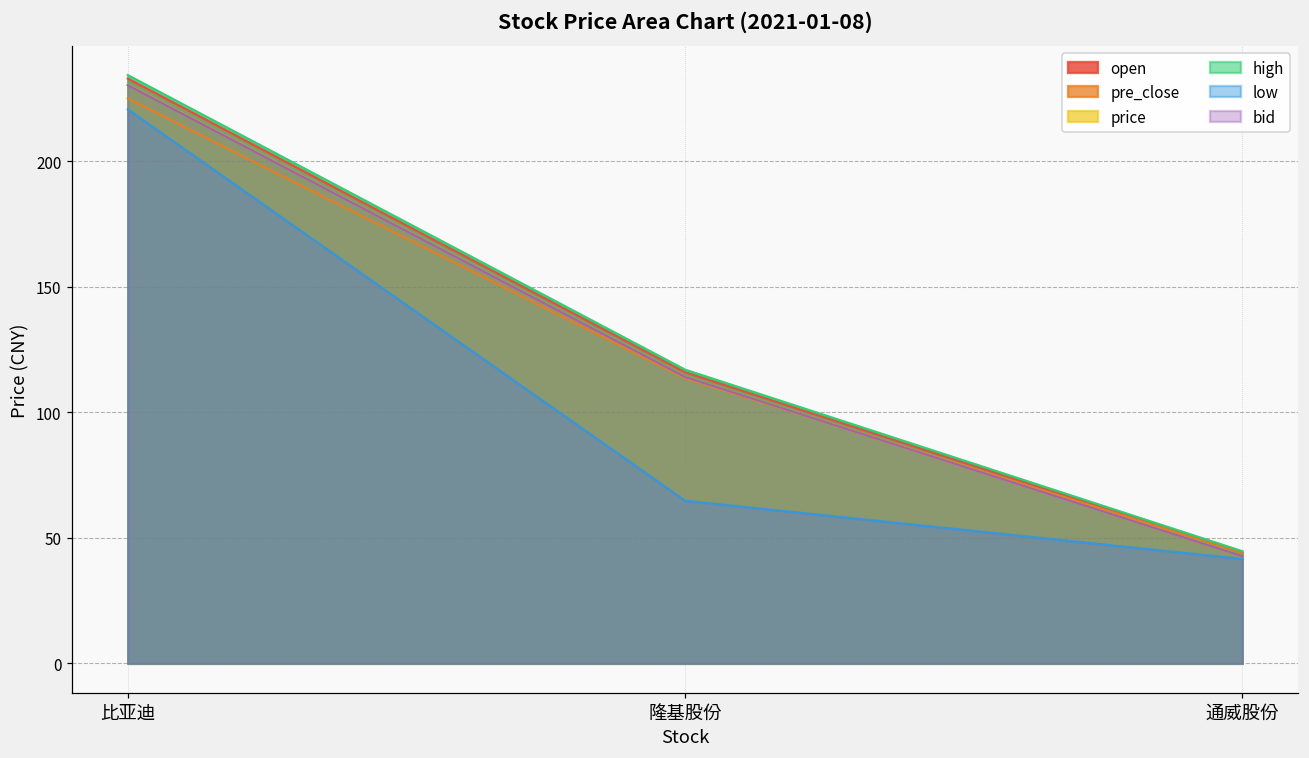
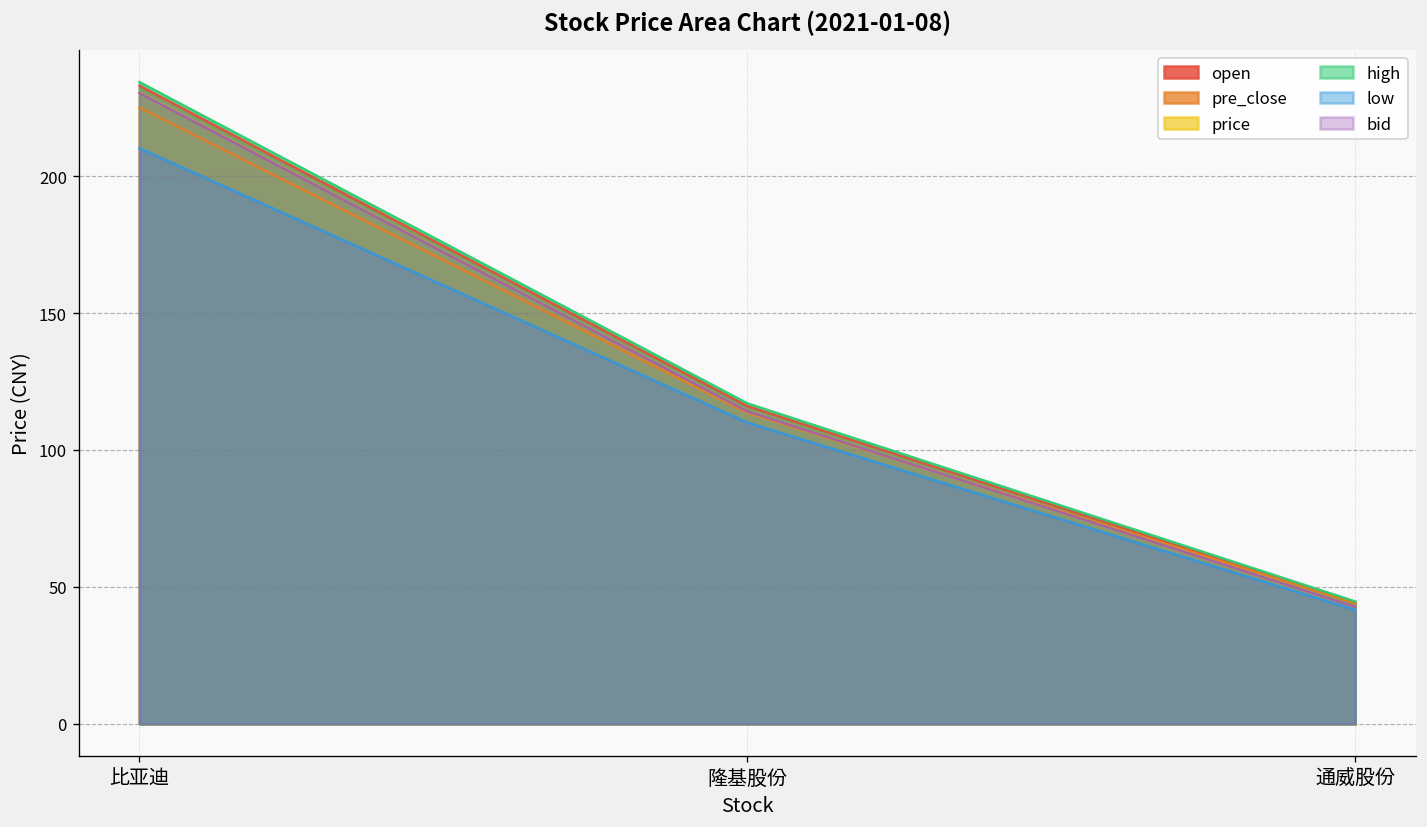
low, 比亚迪: 221 -> 210
low, 隆基股份: 65 -> 110
